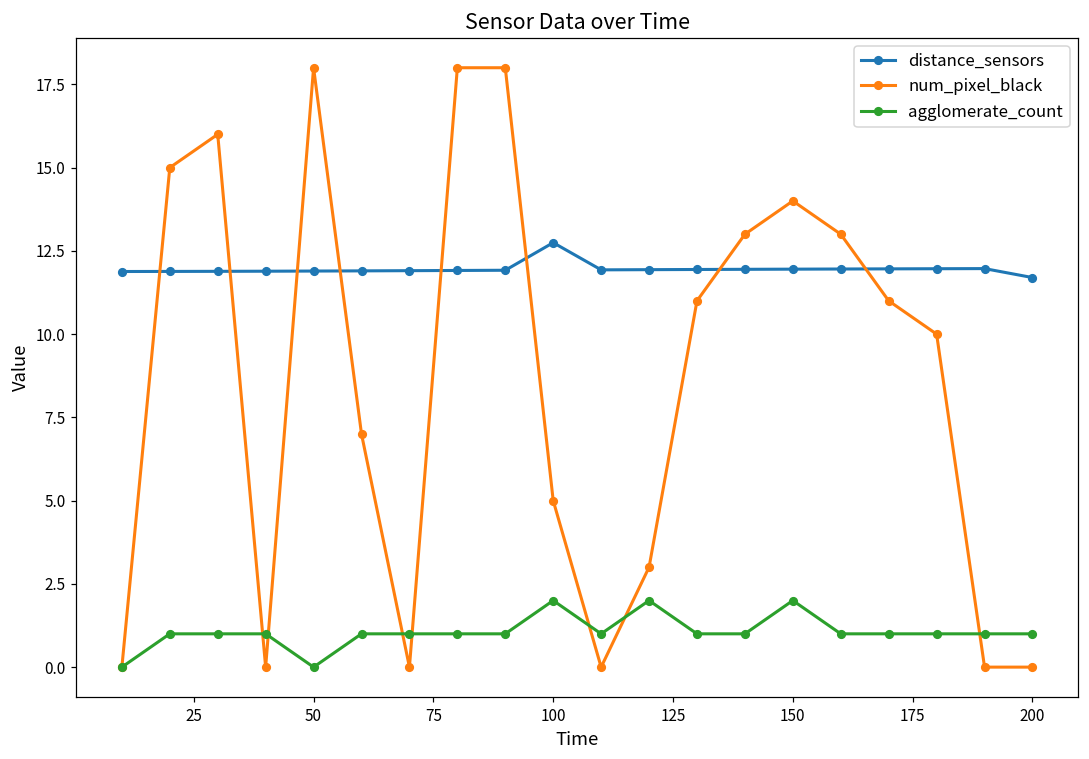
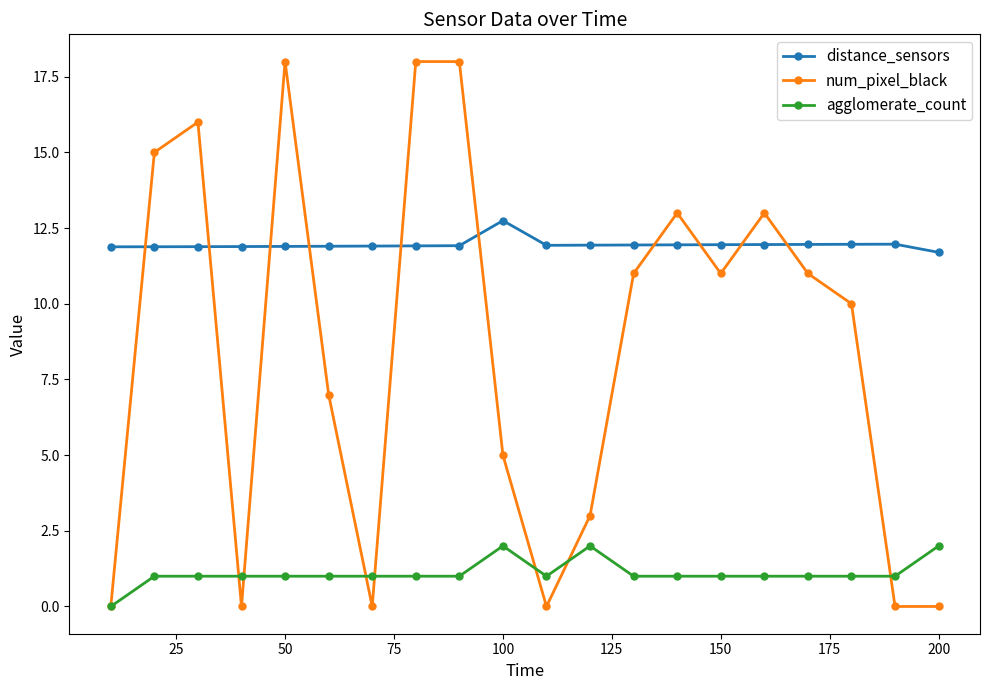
agglomerate_count, 50: 0 -> 1
num_pixel_black, 150: 14 -> 11
agglomerate_count, 150: 2 -> 1
agglomerate_count, 200: 1 -> 2
